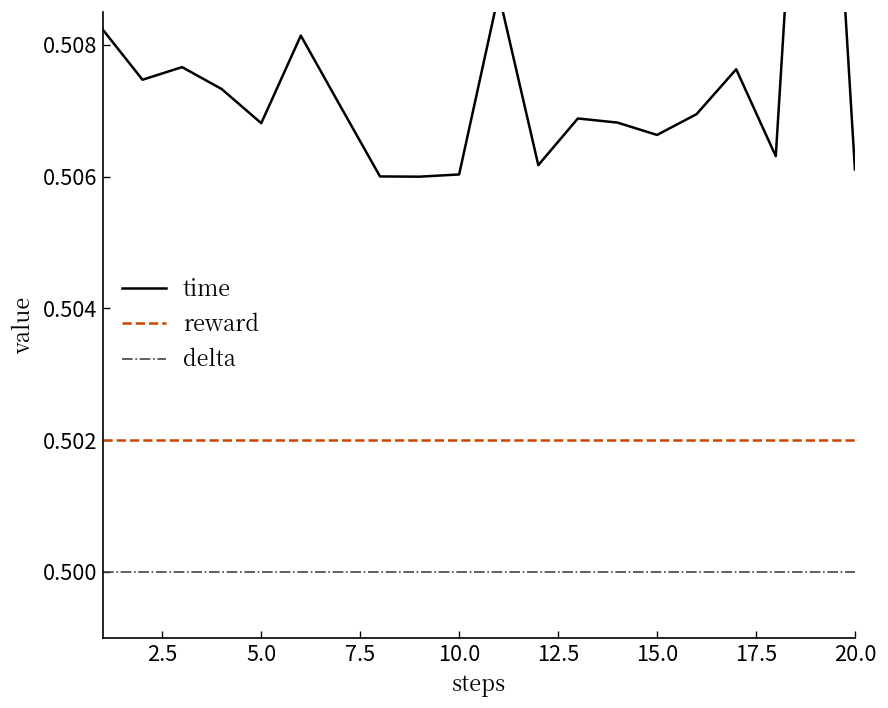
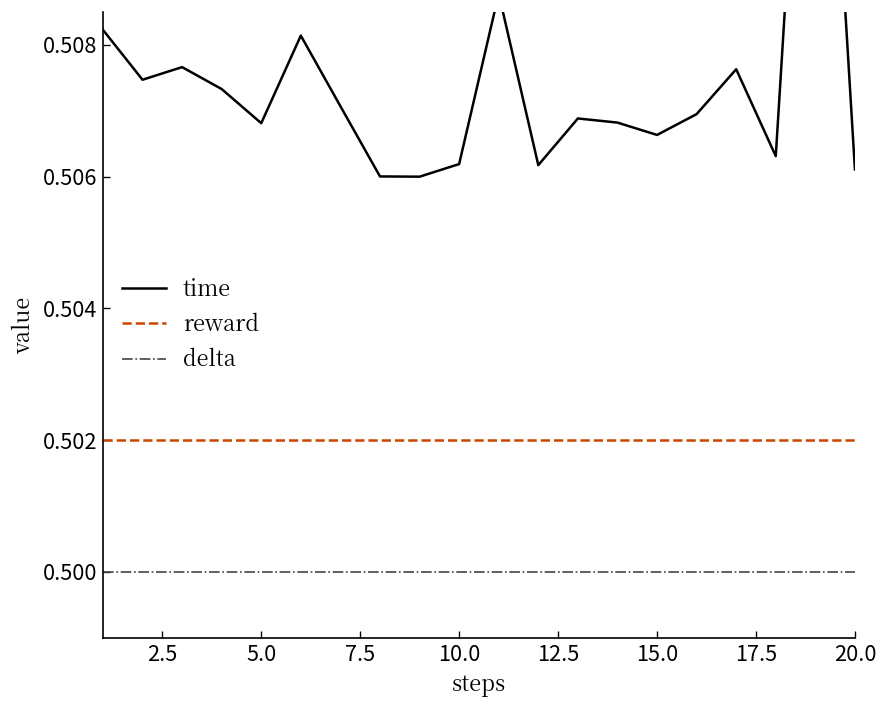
time, 10.0: 0.5060 -> 0.5062
